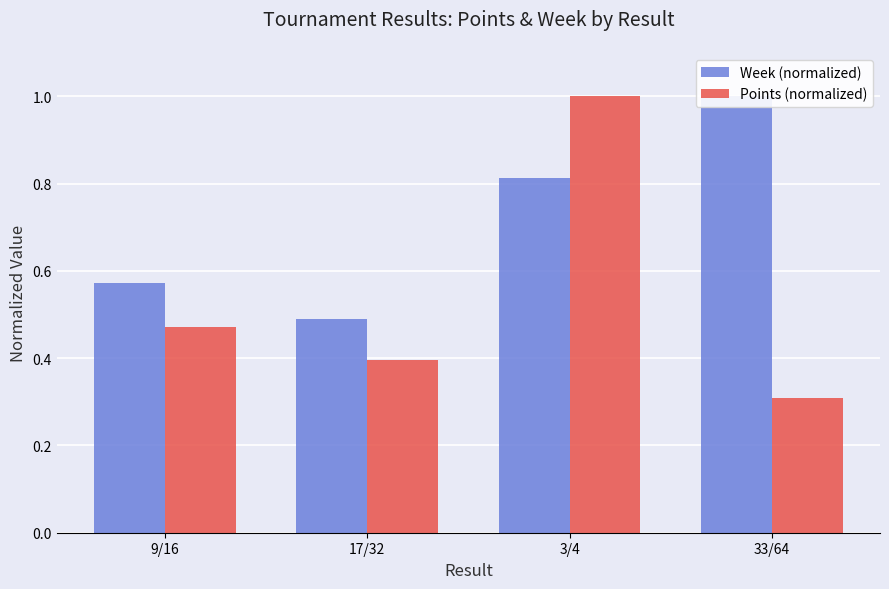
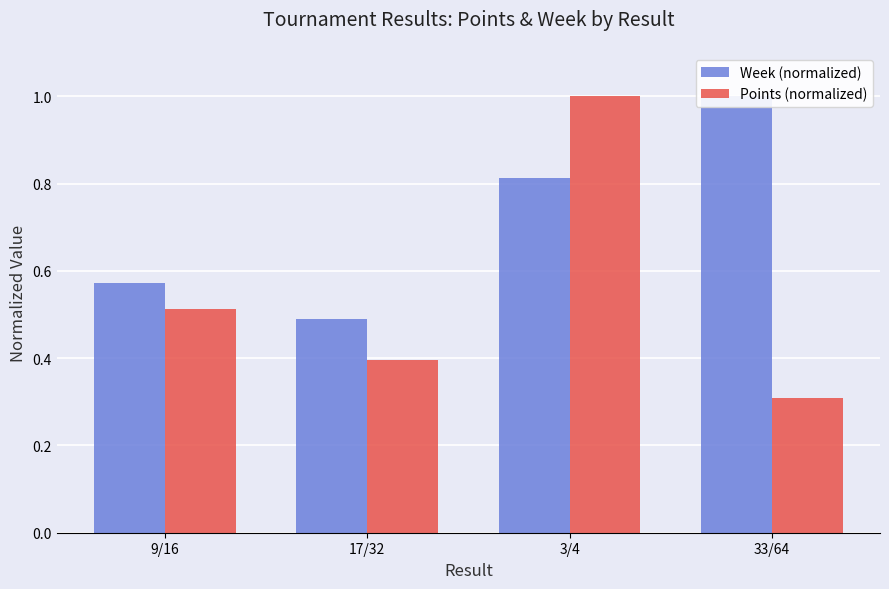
Points (normalized), 9/16: 0.47 -> 0.51
